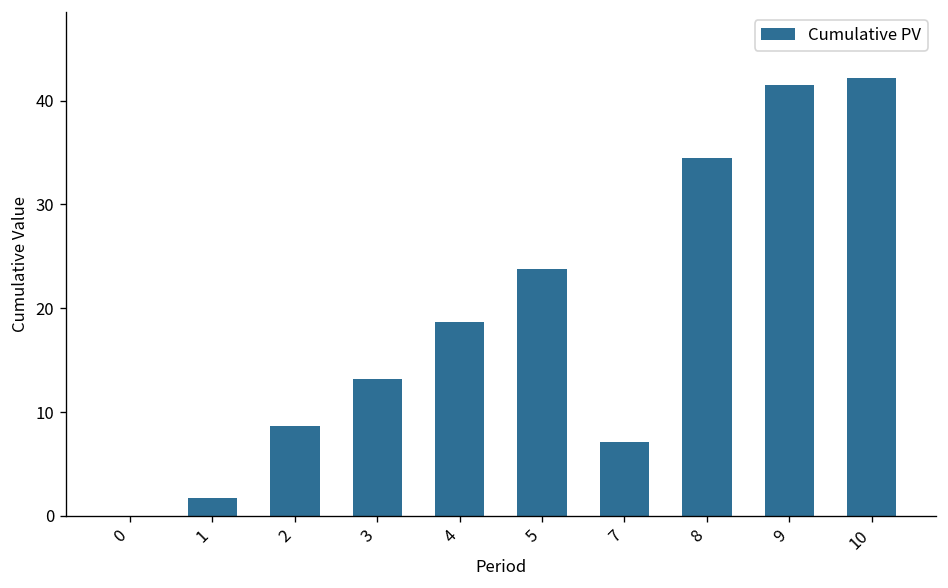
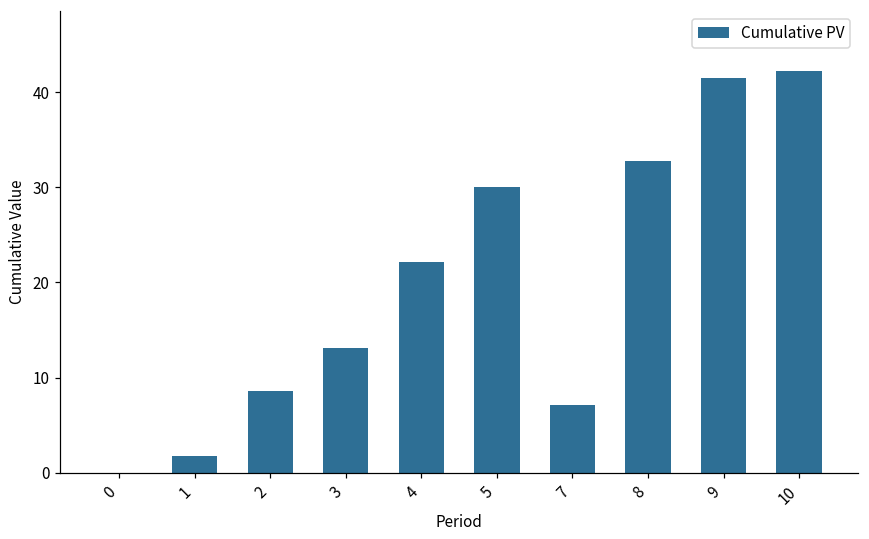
4: 19 -> 22
5: 24 -> 30
8: 34 -> 33
